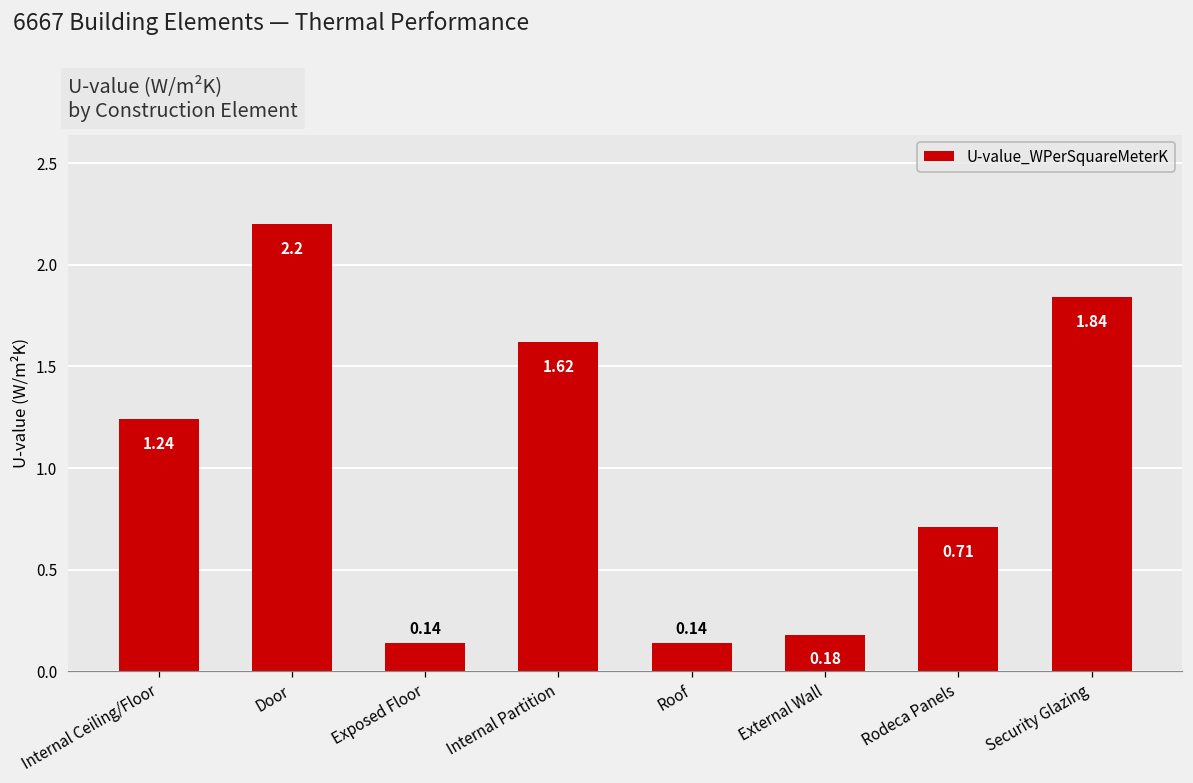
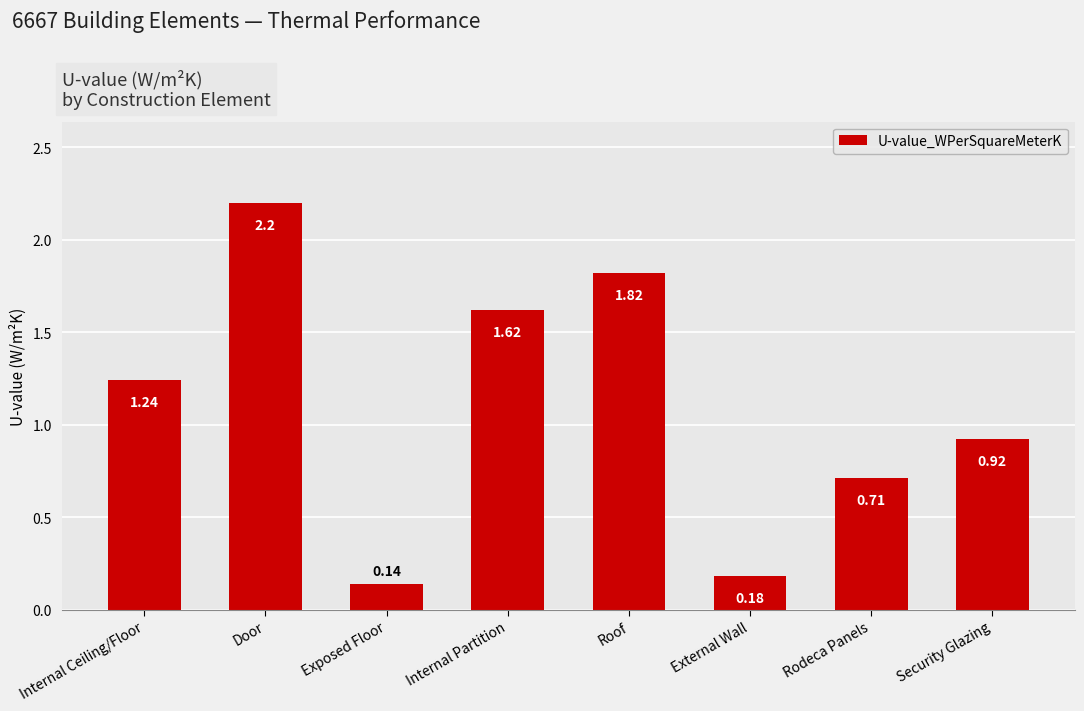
Roof: 0.14 -> 1.82
Security Glazing: 1.84 -> 0.92
